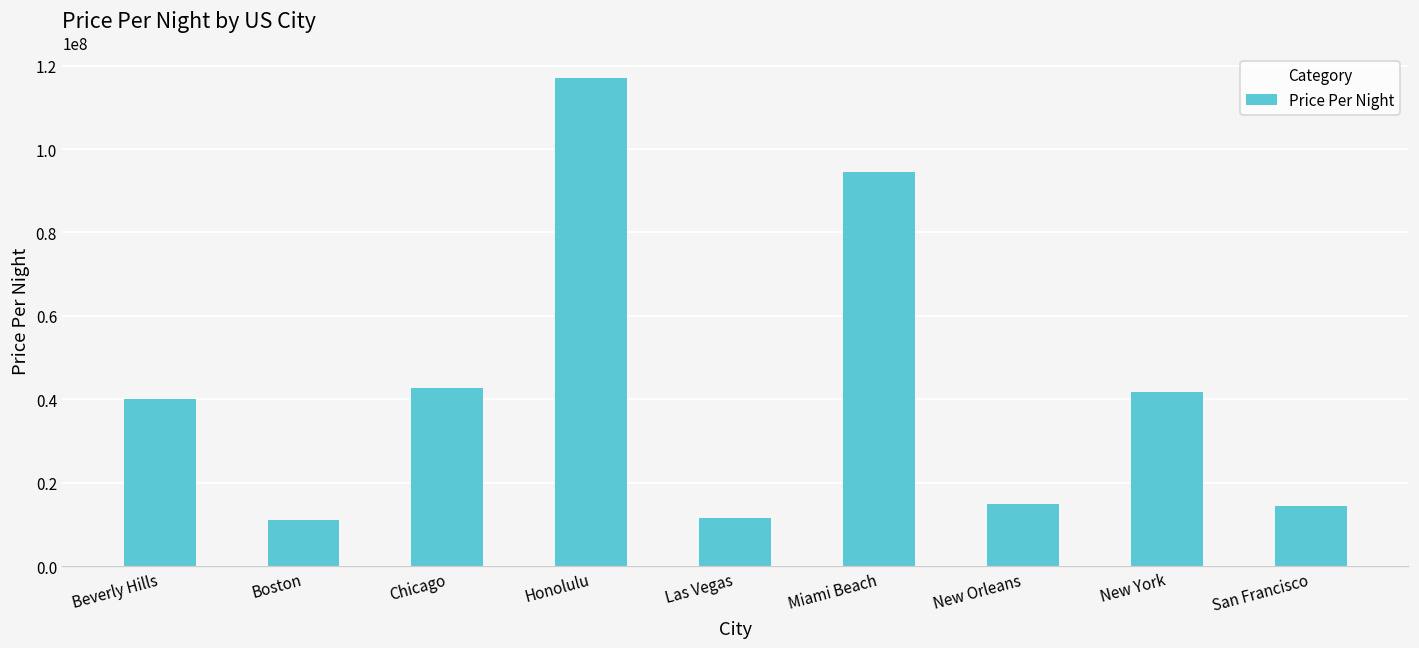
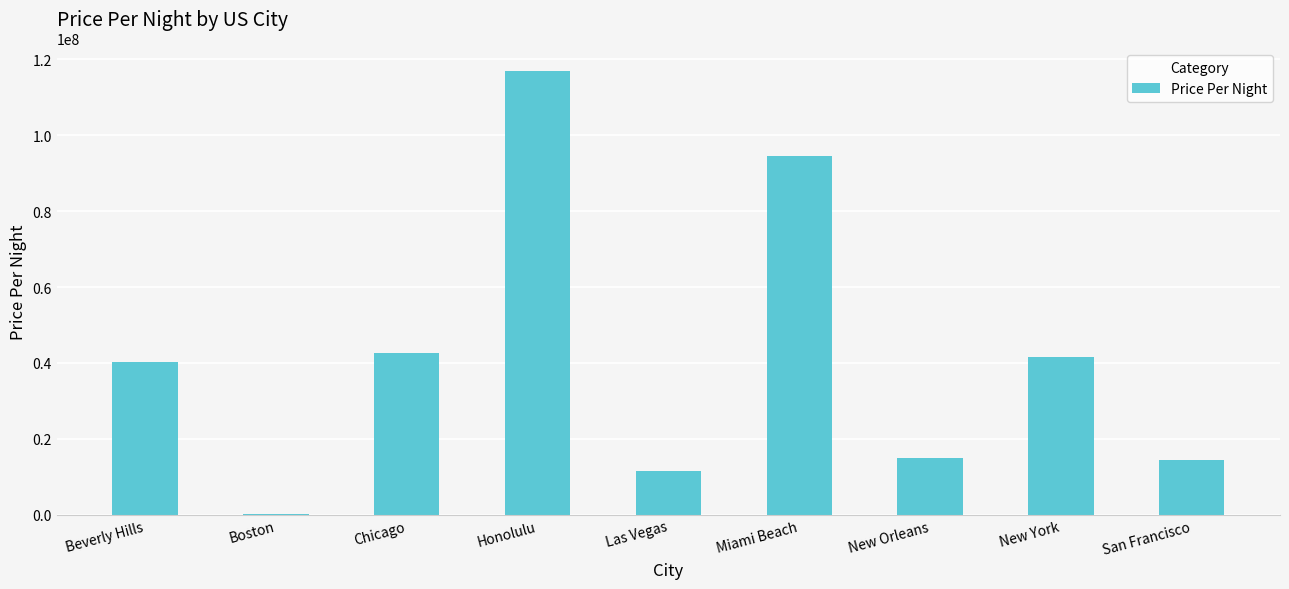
Boston: 11000000 -> 0
